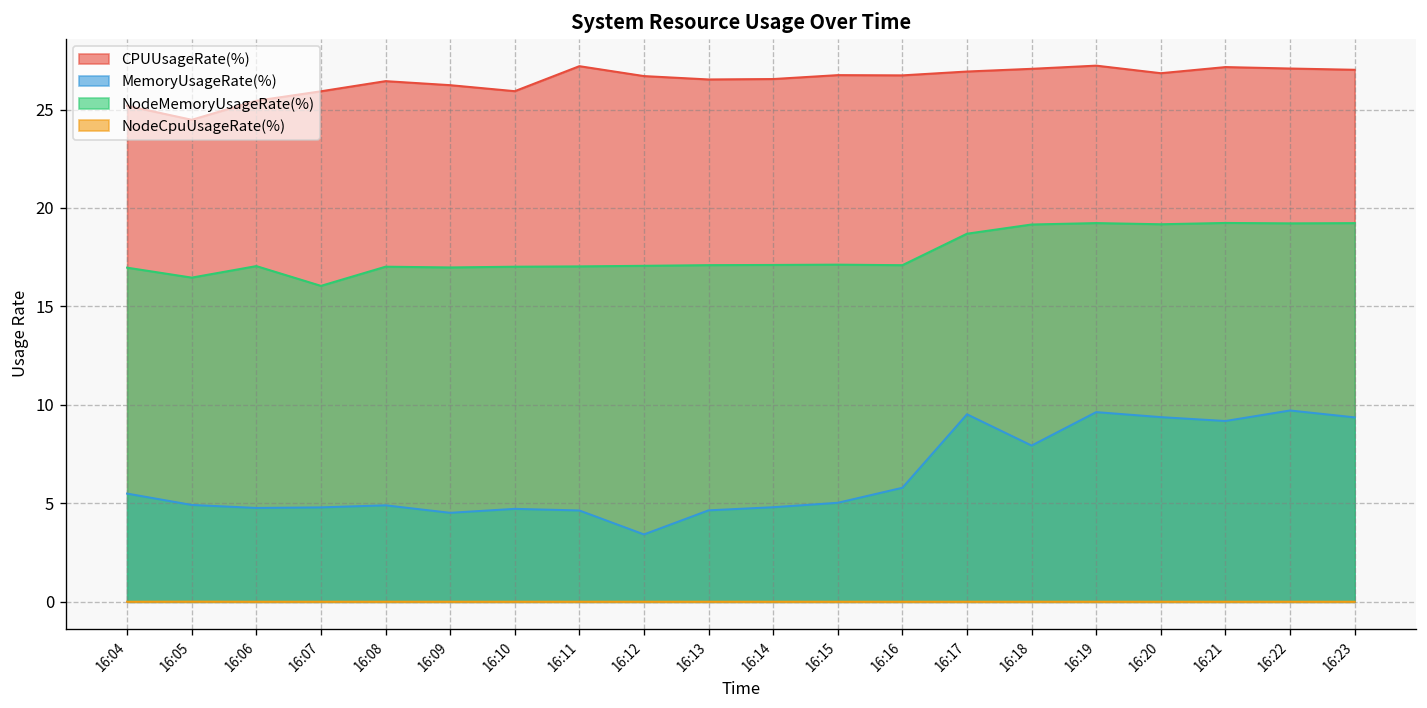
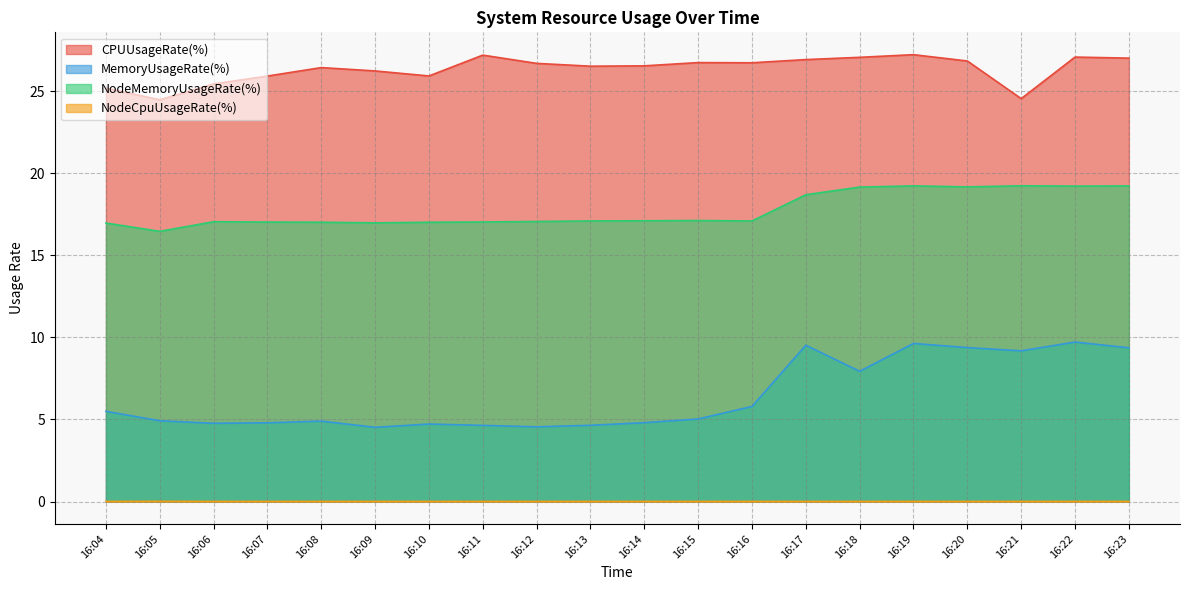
NodeMemoryUsageRate(%), 16:07: 16.0 -> 17.0
MemoryUsageRate(%), 16:12: 3.4 -> 4.6
CPUUsageRate(%), 16:21: 27.2 -> 24.6
